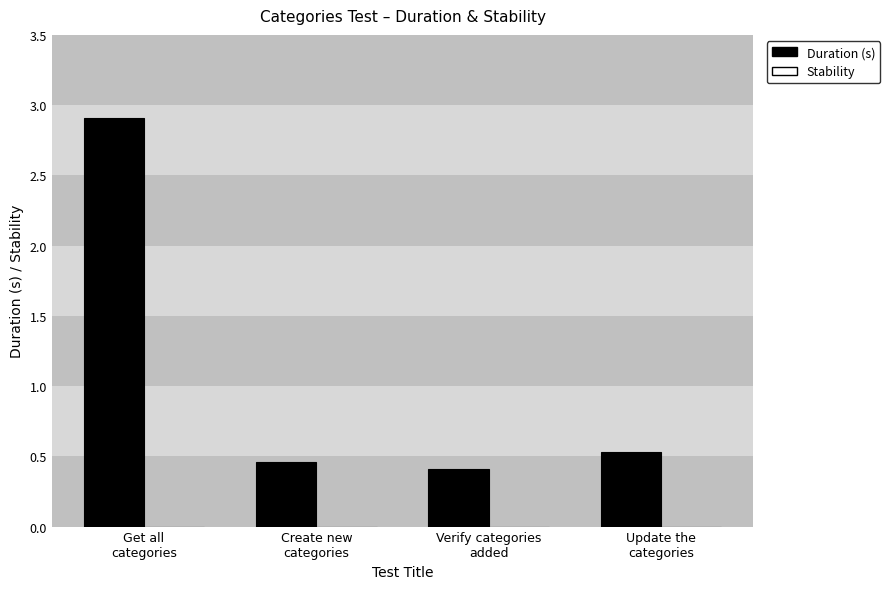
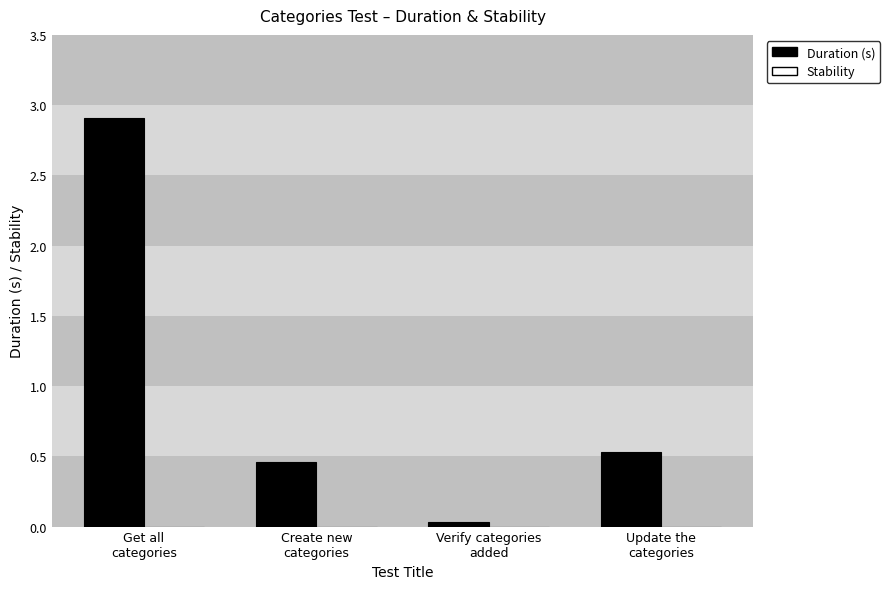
Duration (s), Verify categories added: 0.41 -> 0.03
